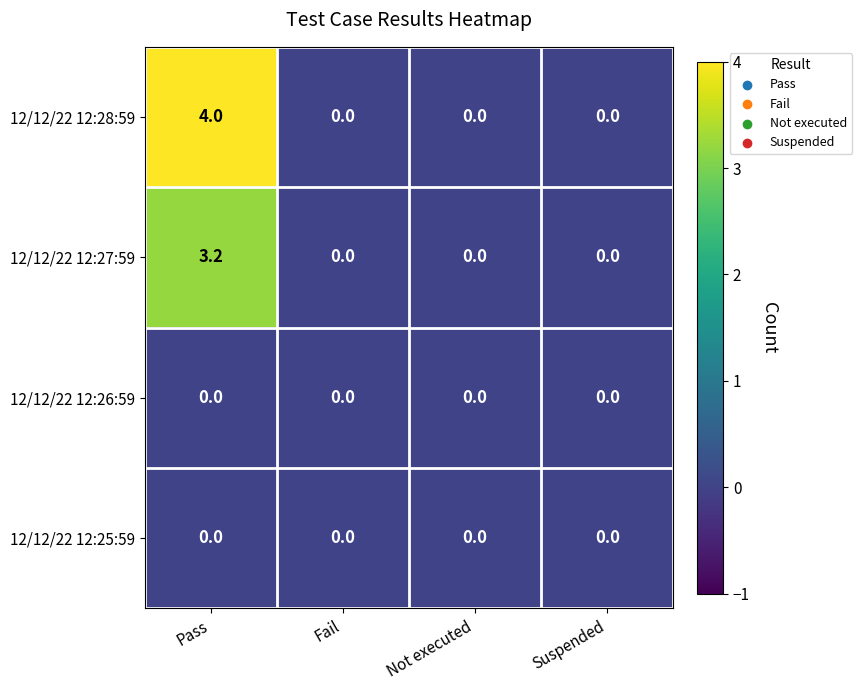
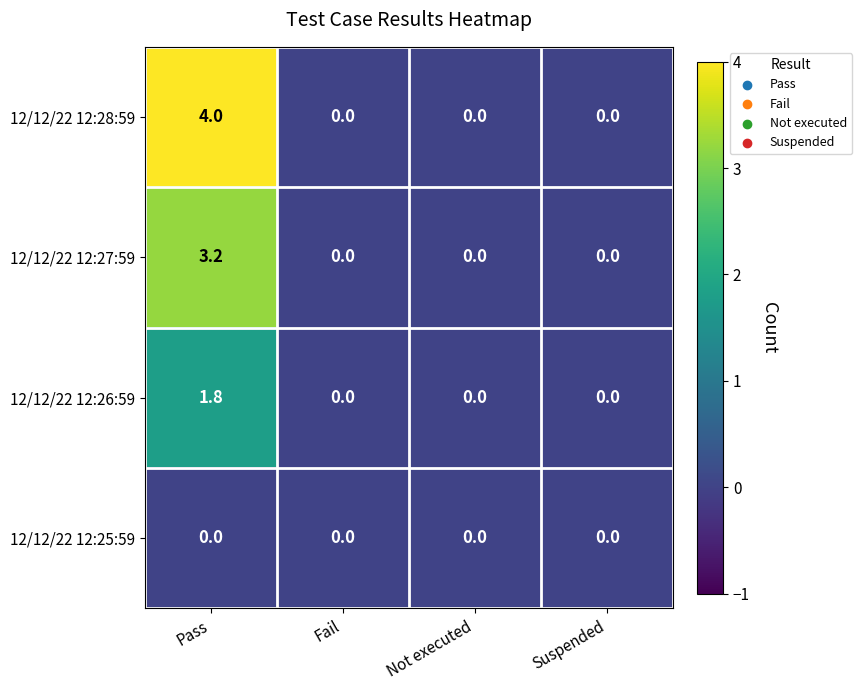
12/12/22 12:26:59, Pass: 0.0 -> 1.8
